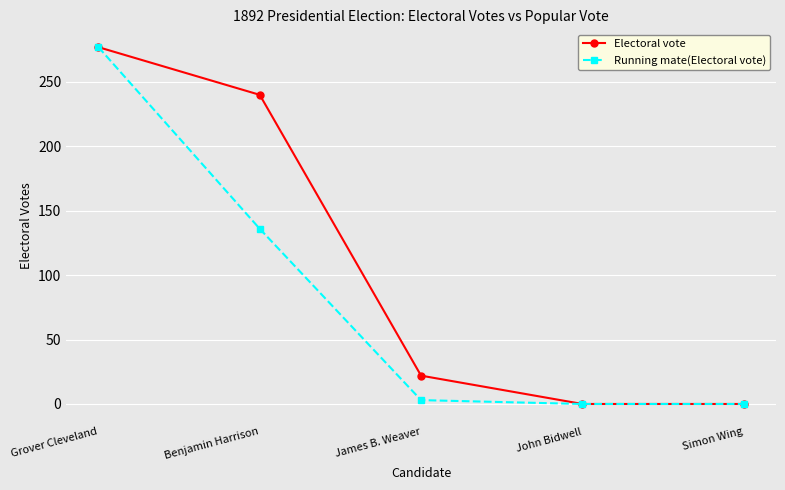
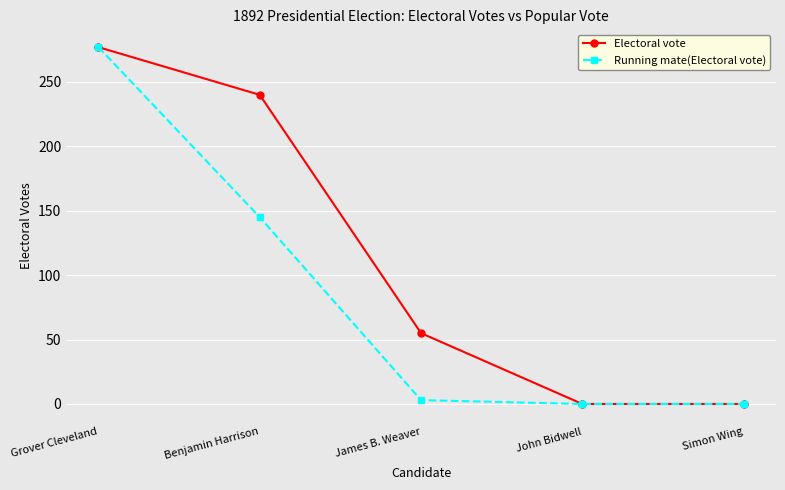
Running mate(Electoral vote), Benjamin Harrison: 136 -> 145
Electoral vote, James B. Weaver: 22 -> 55
